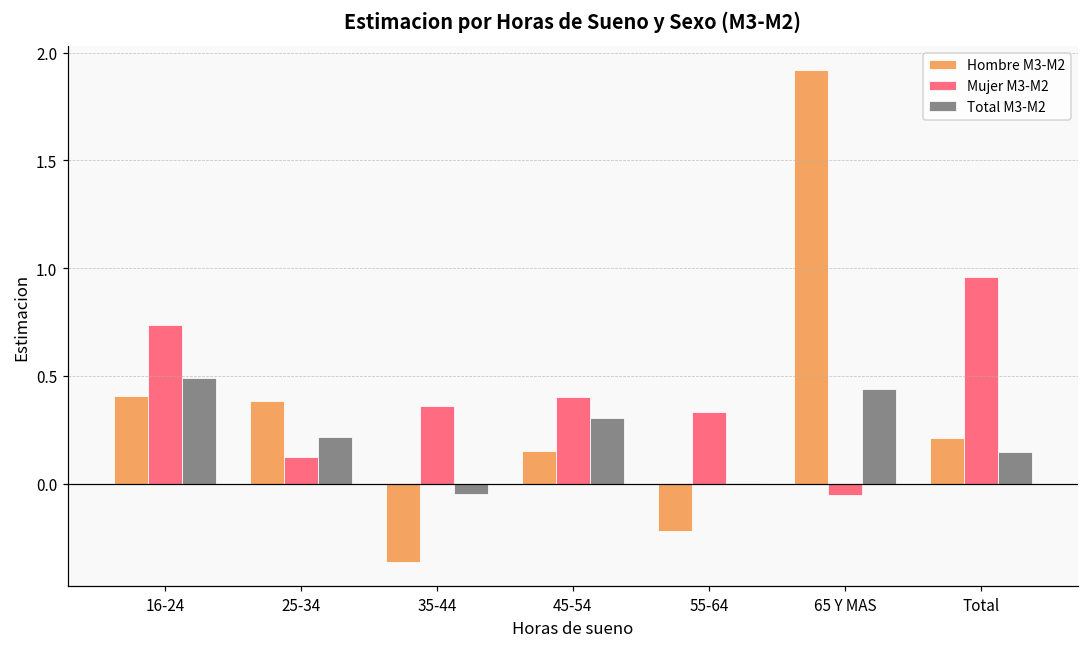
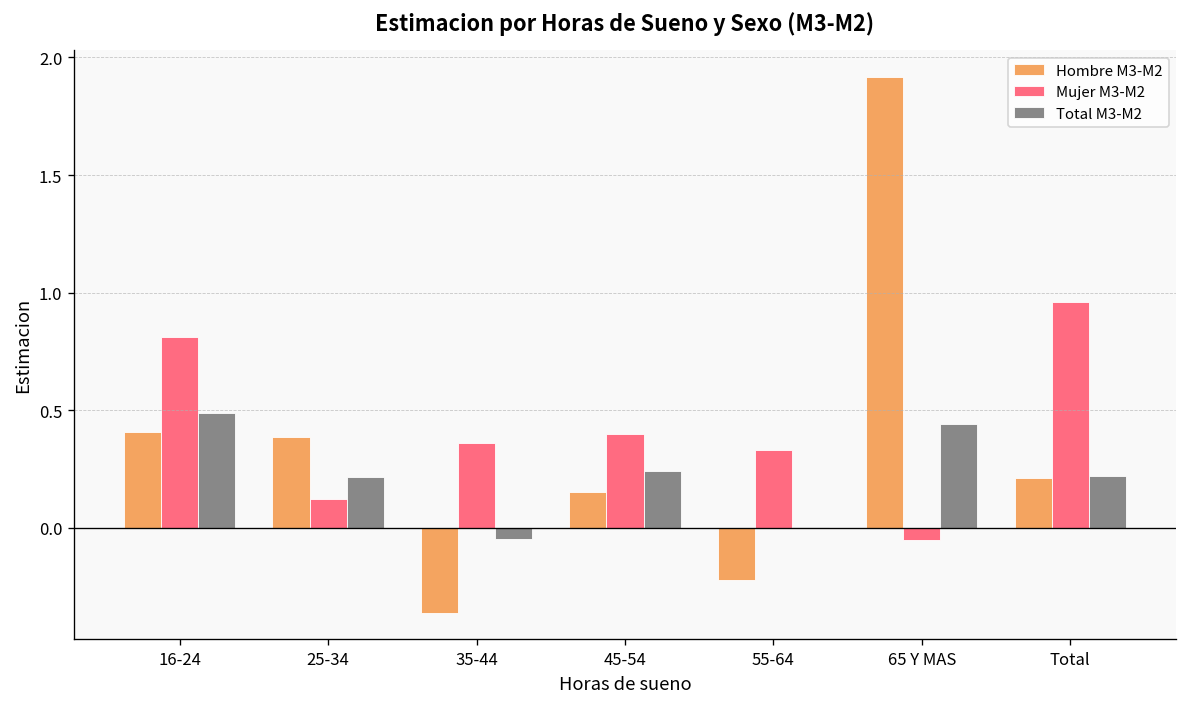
Mujer M3-M2, 16-24: 0.74 -> 0.81
Total M3-M2, 45-54: 0.30 -> 0.24
Total M3-M2, Total: 0.15 -> 0.22
